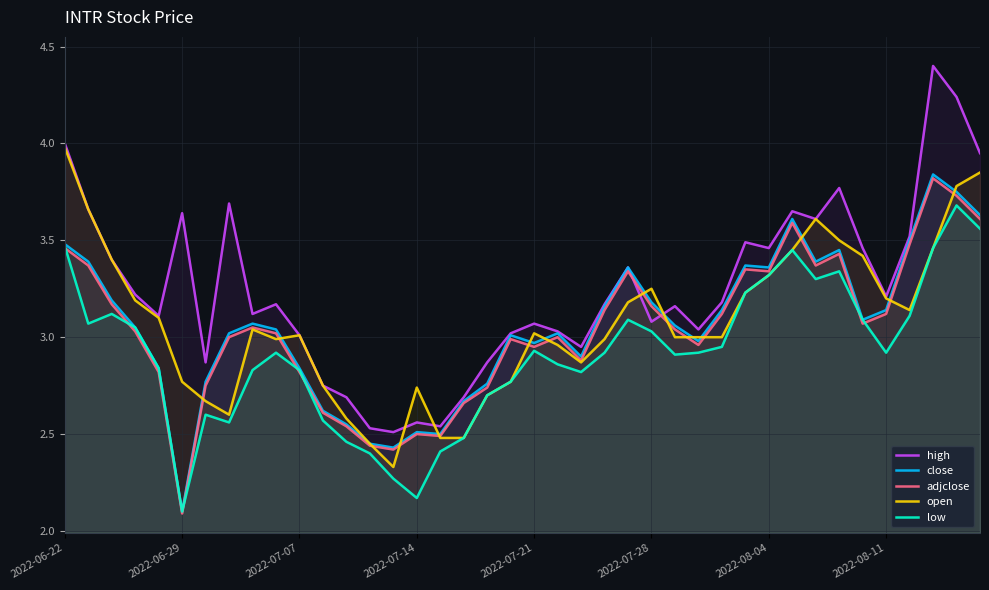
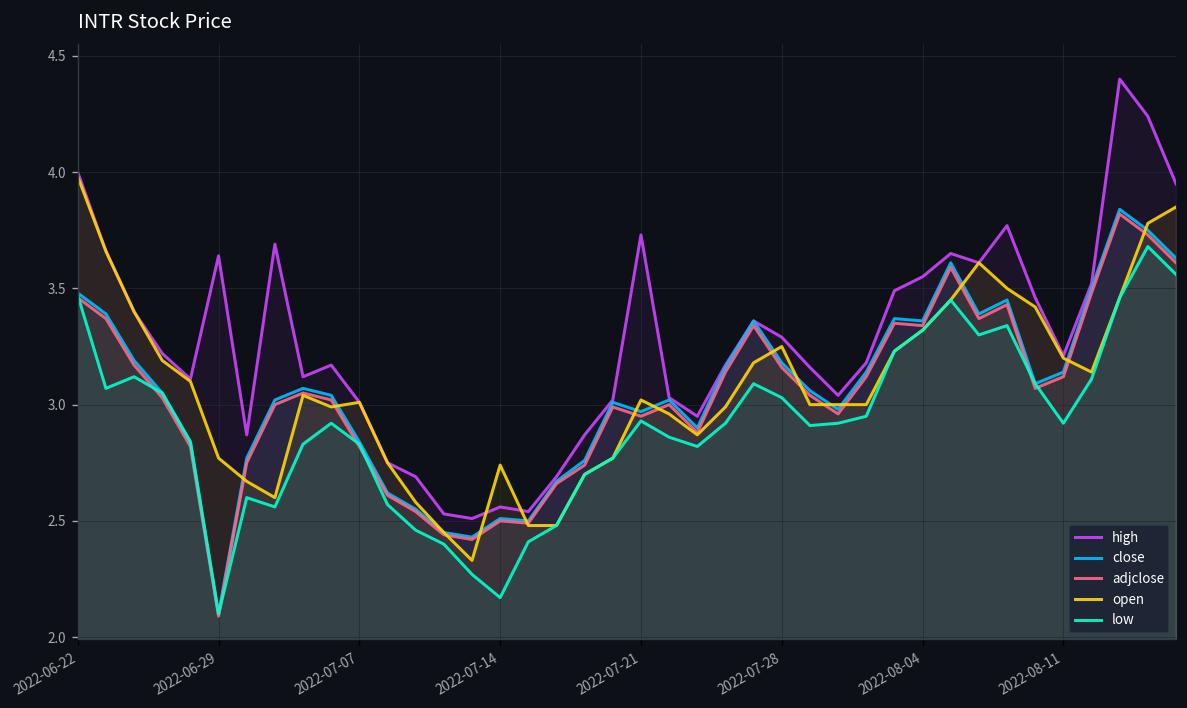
high, 2022-07-21: 3.07 -> 3.73
high, 2022-07-28: 3.08 -> 3.29
high, 2022-08-04: 3.46 -> 3.55
